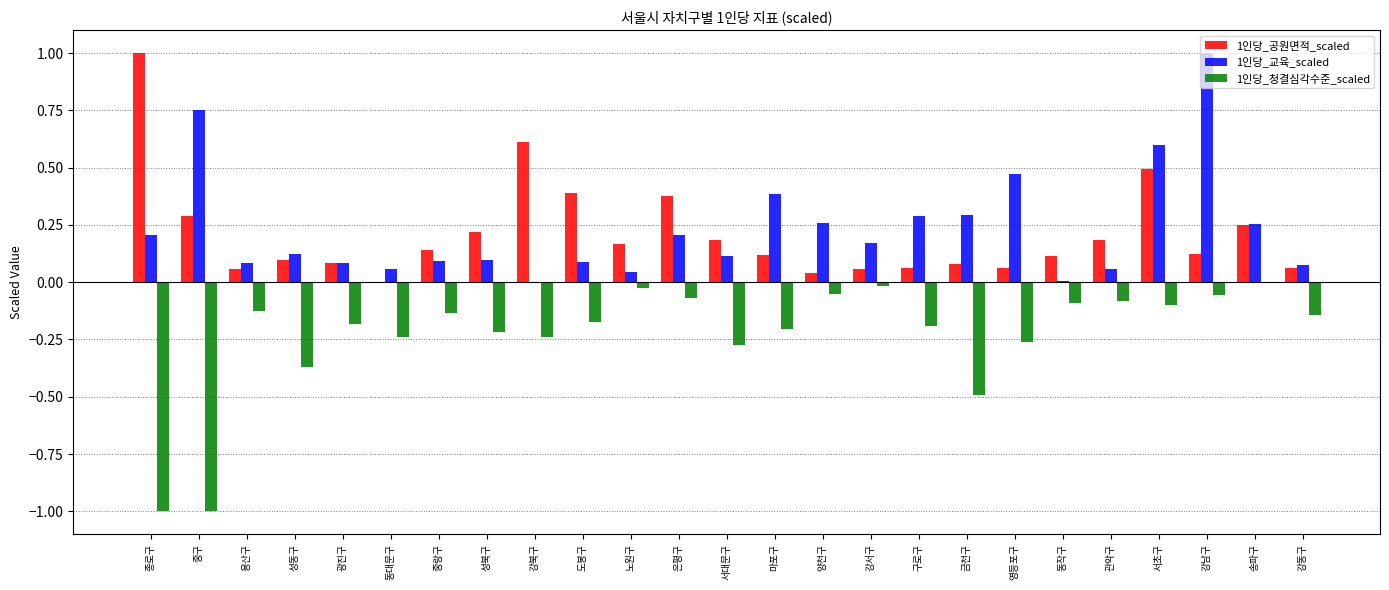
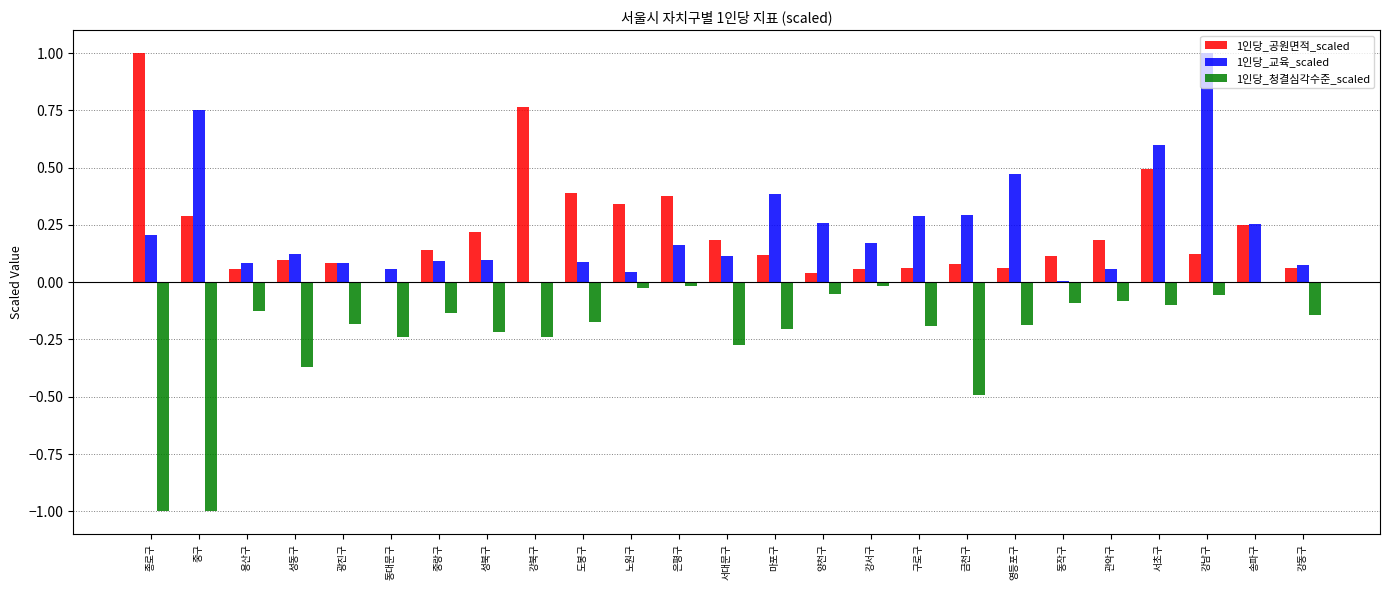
1인당_공원면적_scaled, 강북구: 0.61 -> 0.76
1인당_공원면적_scaled, 노원구: 0.17 -> 0.34
1인당_교육_scaled, 은평구: 0.21 -> 0.16
1인당_청결심각수준_scaled, 은평구: -0.07 -> -0.02
1인당_청결심각수준_scaled, 영등포구: -0.26 -> -0.19
